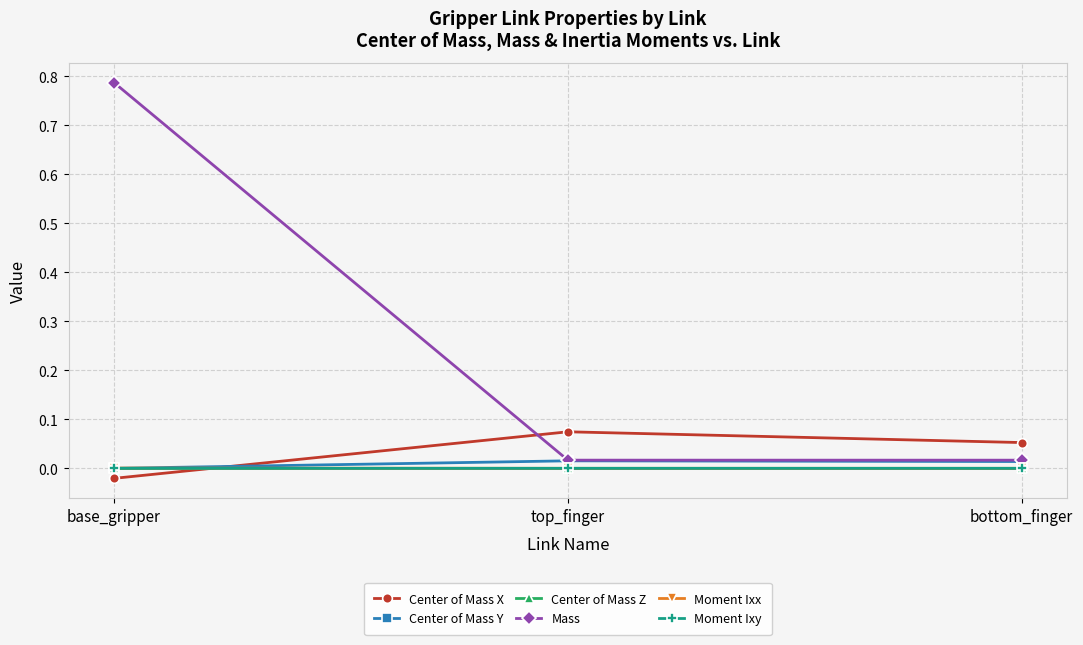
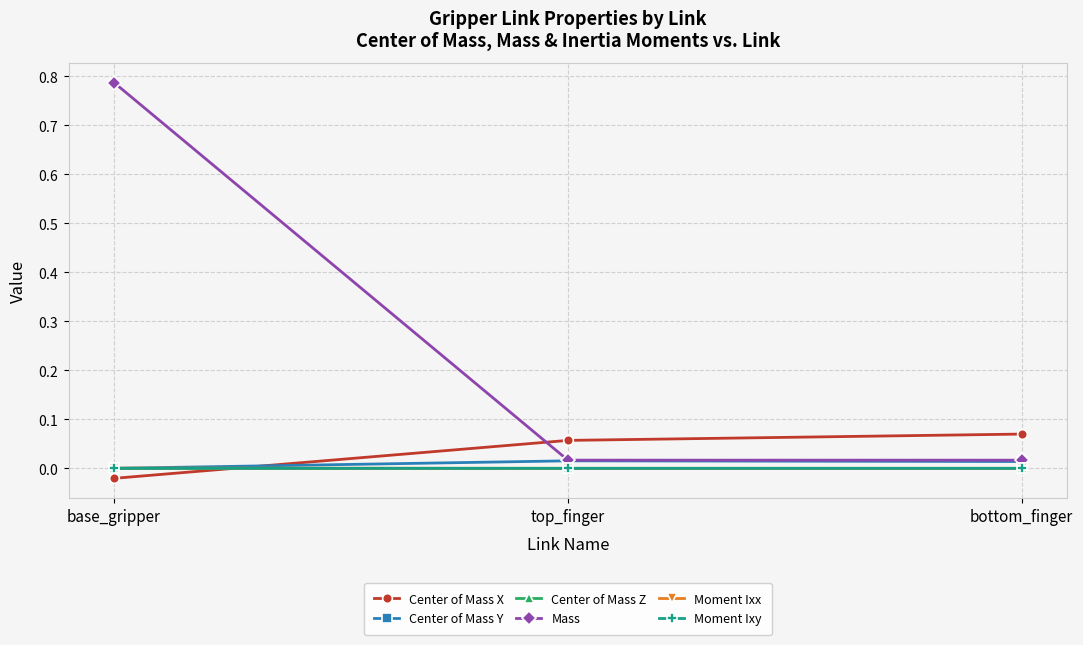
Center of Mass X, top_finger: 0.07 -> 0.06
Center of Mass X, bottom_finger: 0.05 -> 0.07
